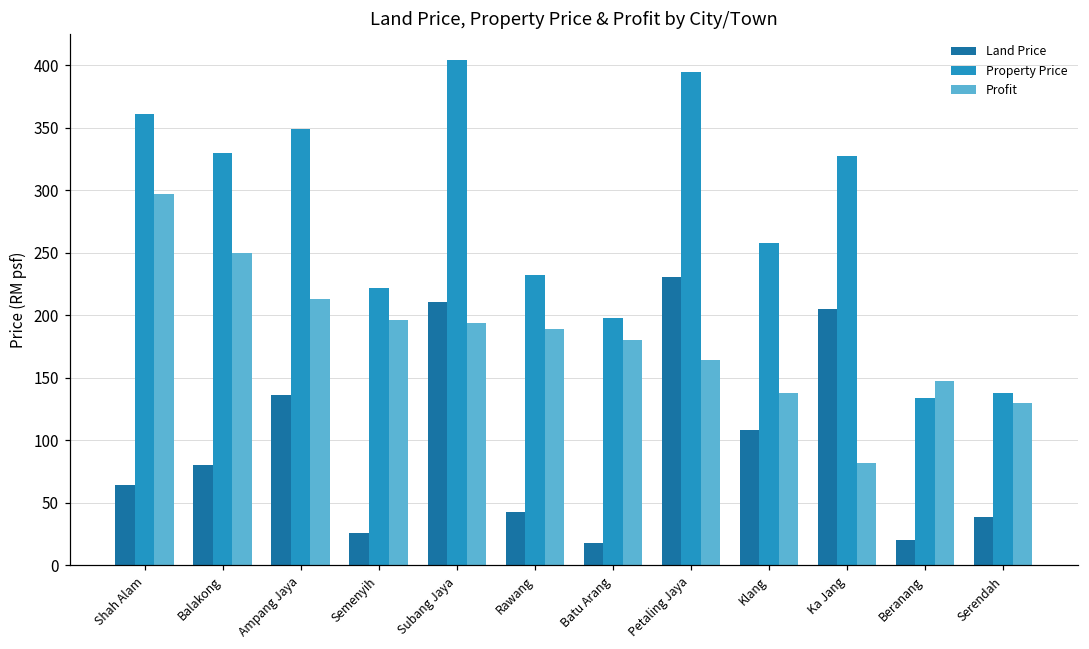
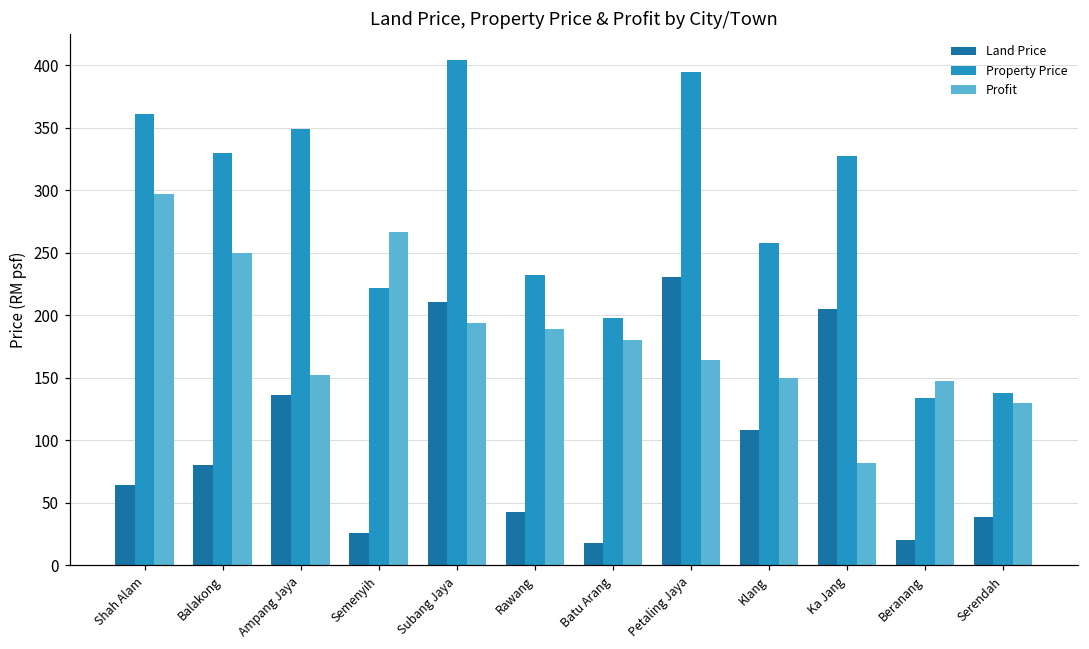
Profit, Ampang Jaya: 213 -> 152
Profit, Semenyih: 196 -> 267
Profit, Klang: 138 -> 150
